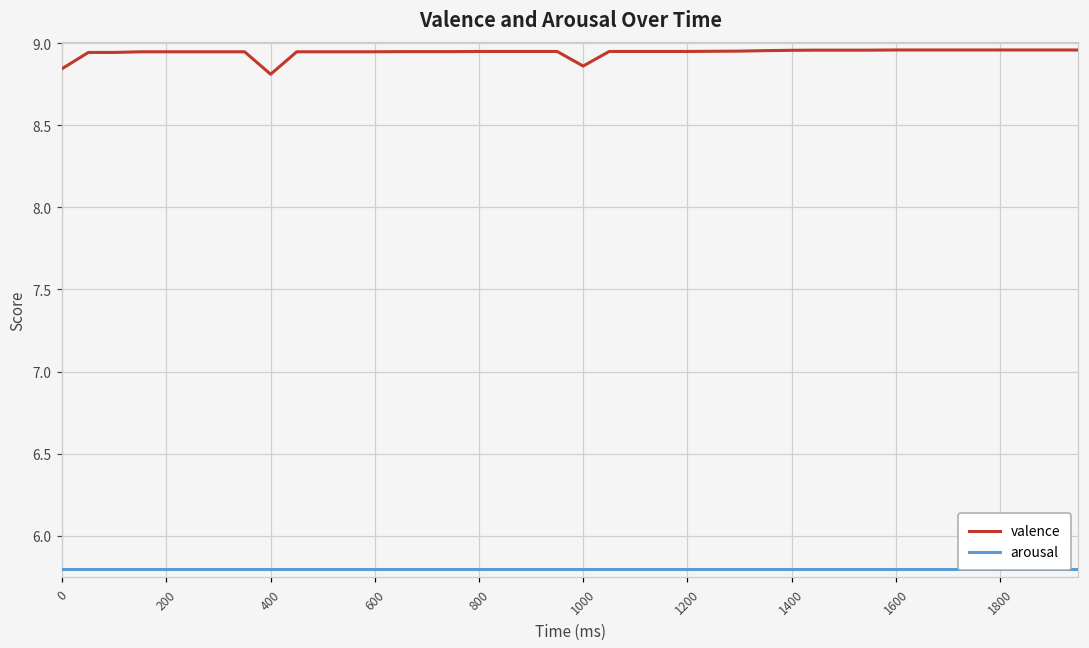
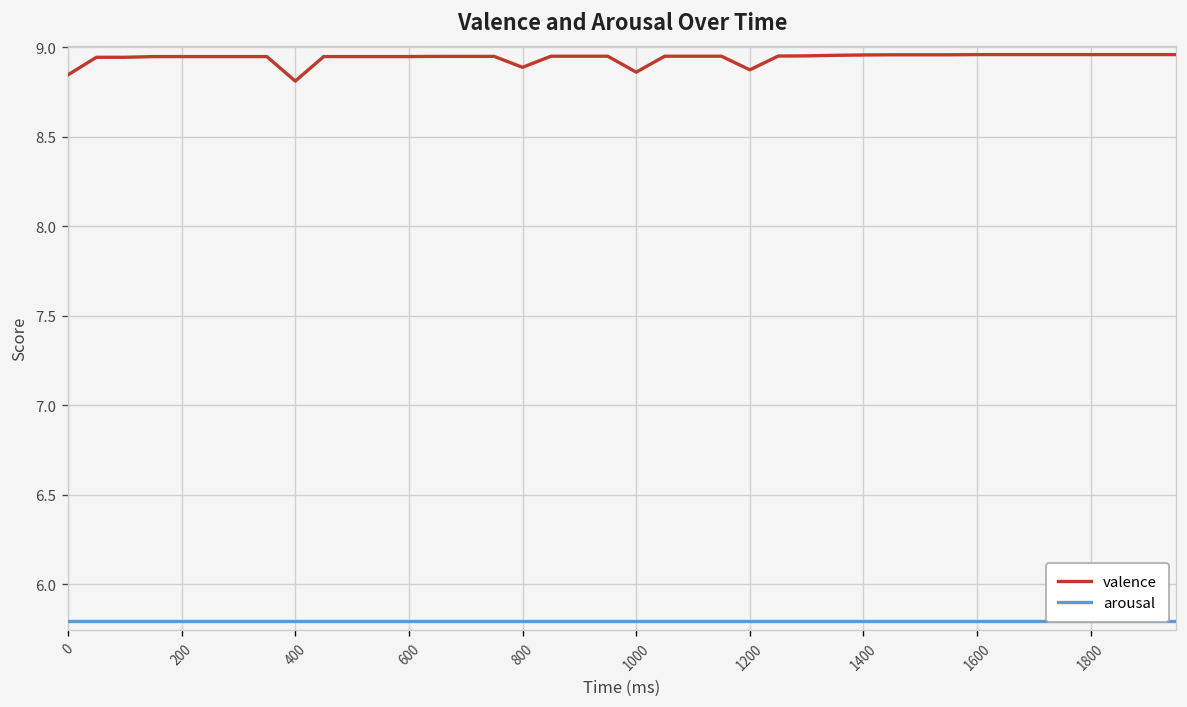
valence, 800: 8.95 -> 8.89
valence, 1200: 8.95 -> 8.88
